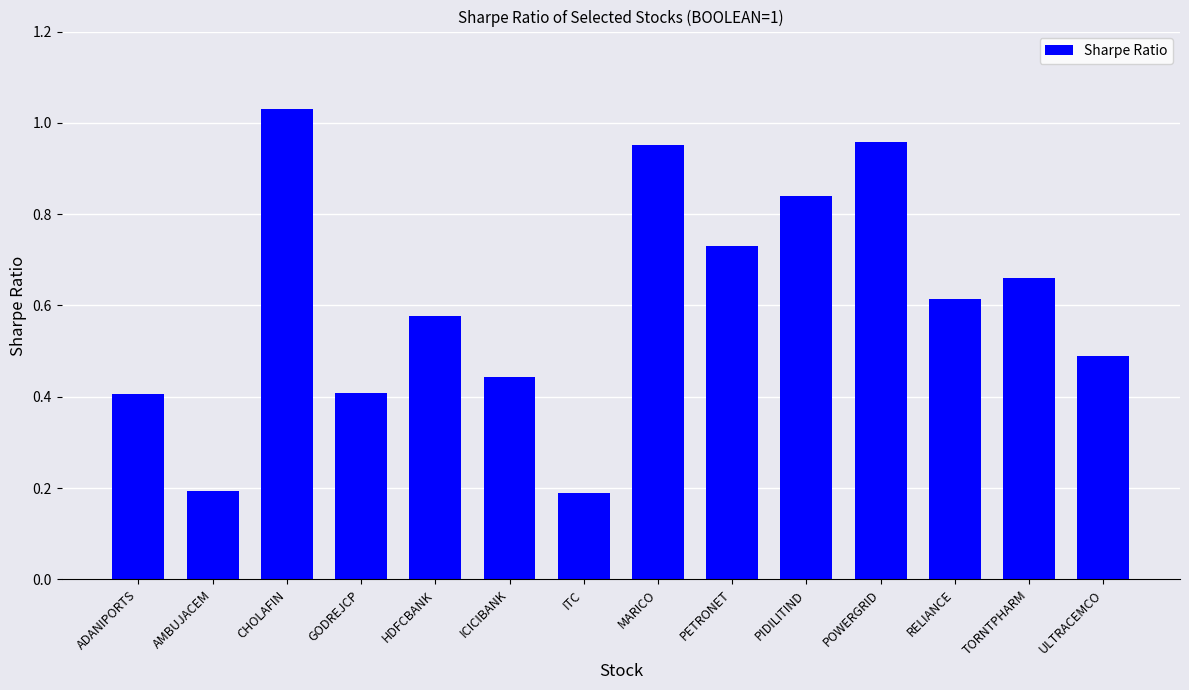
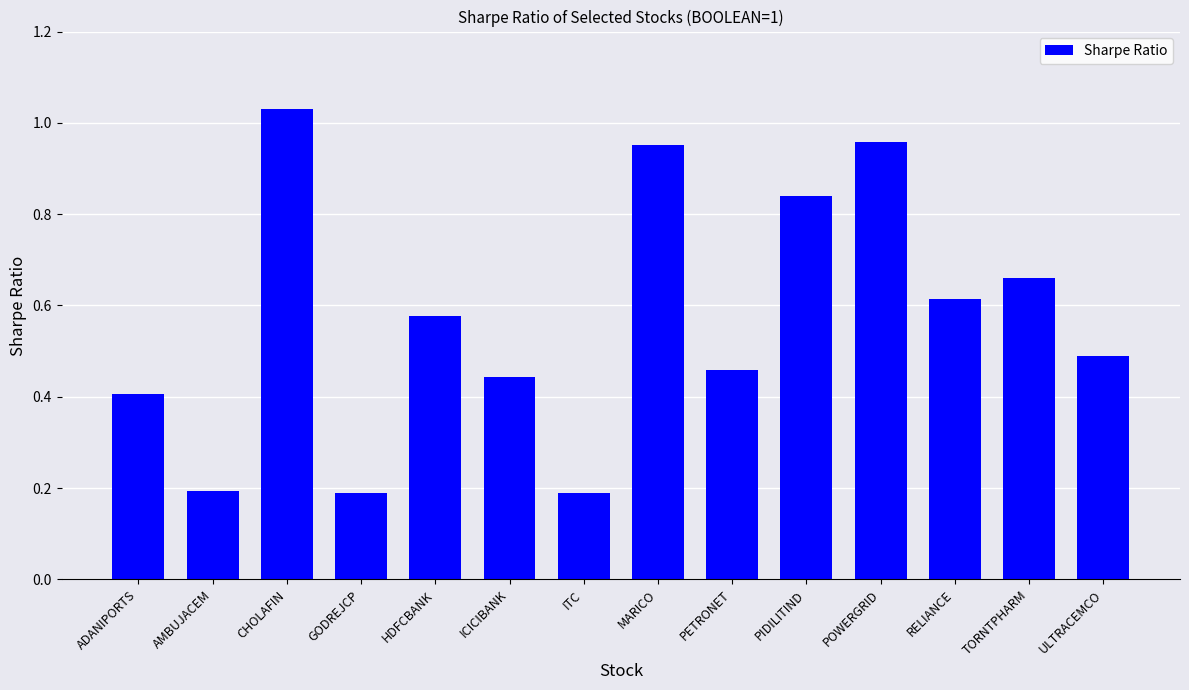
GODREJCP: 0.41 -> 0.19
PETRONET: 0.73 -> 0.46
